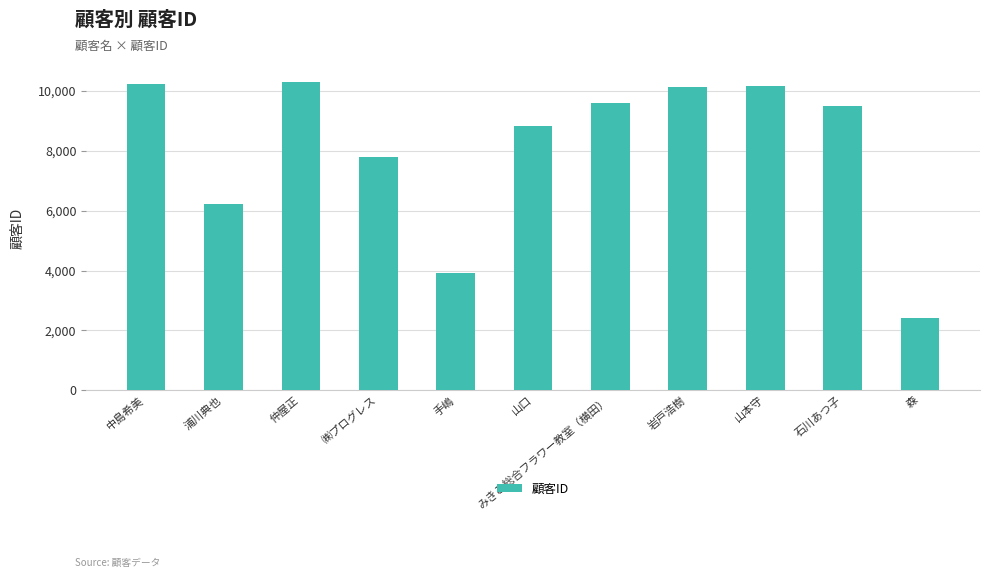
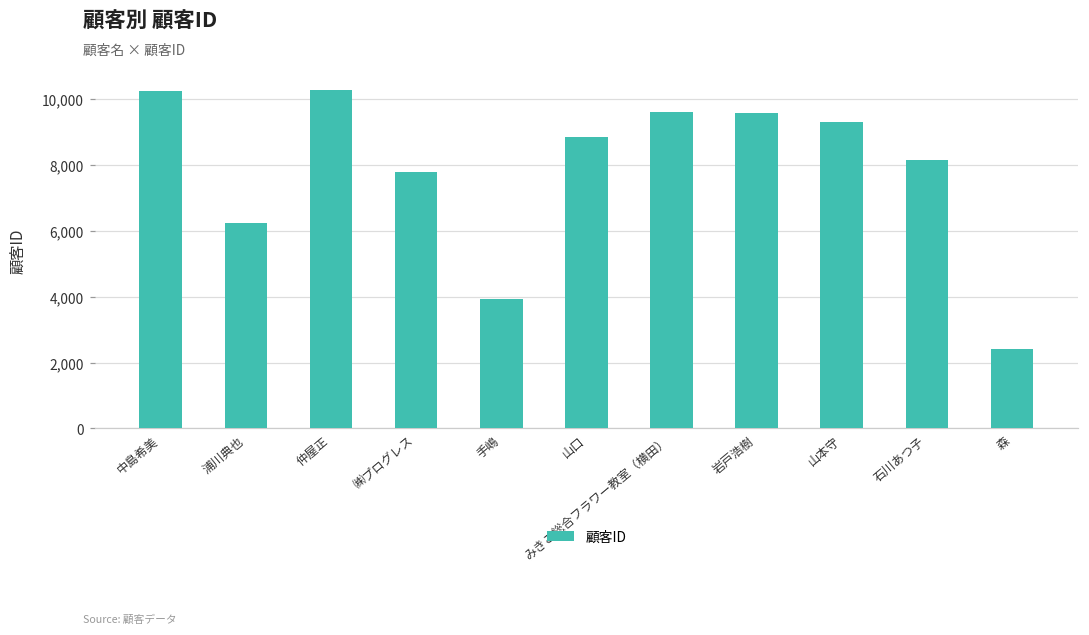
岩戸浩樹: 10,100 -> 9,600
山本守: 10,200 -> 9,300
石川あつ子: 9,500 -> 8,200
